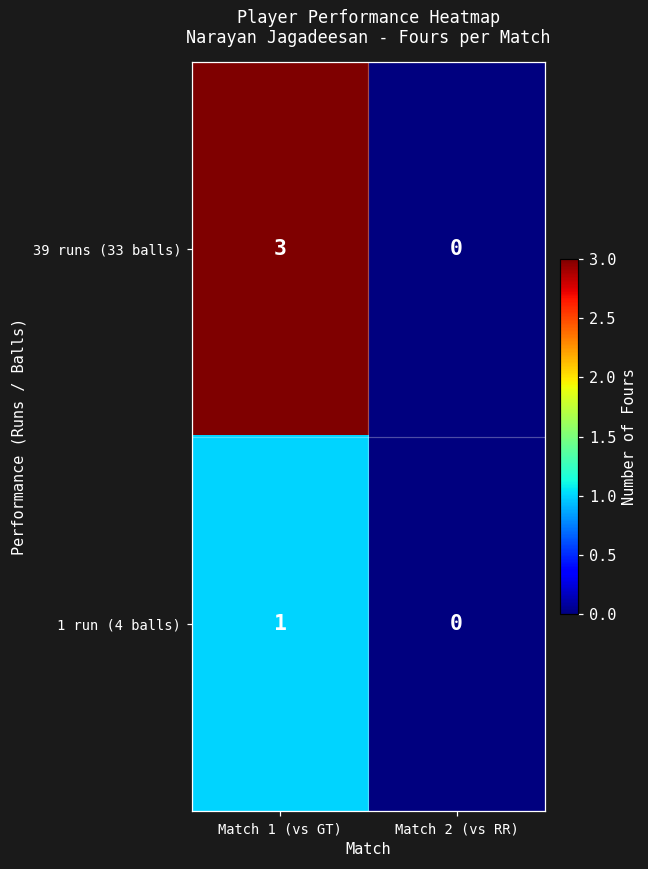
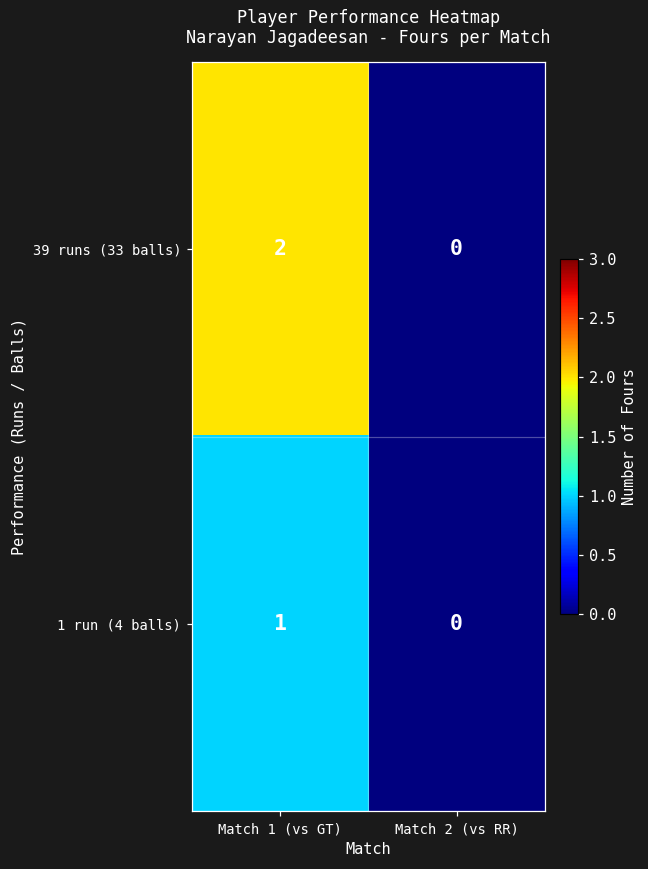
39 runs (33 balls), Match 1 (vs GT): 3 -> 2
